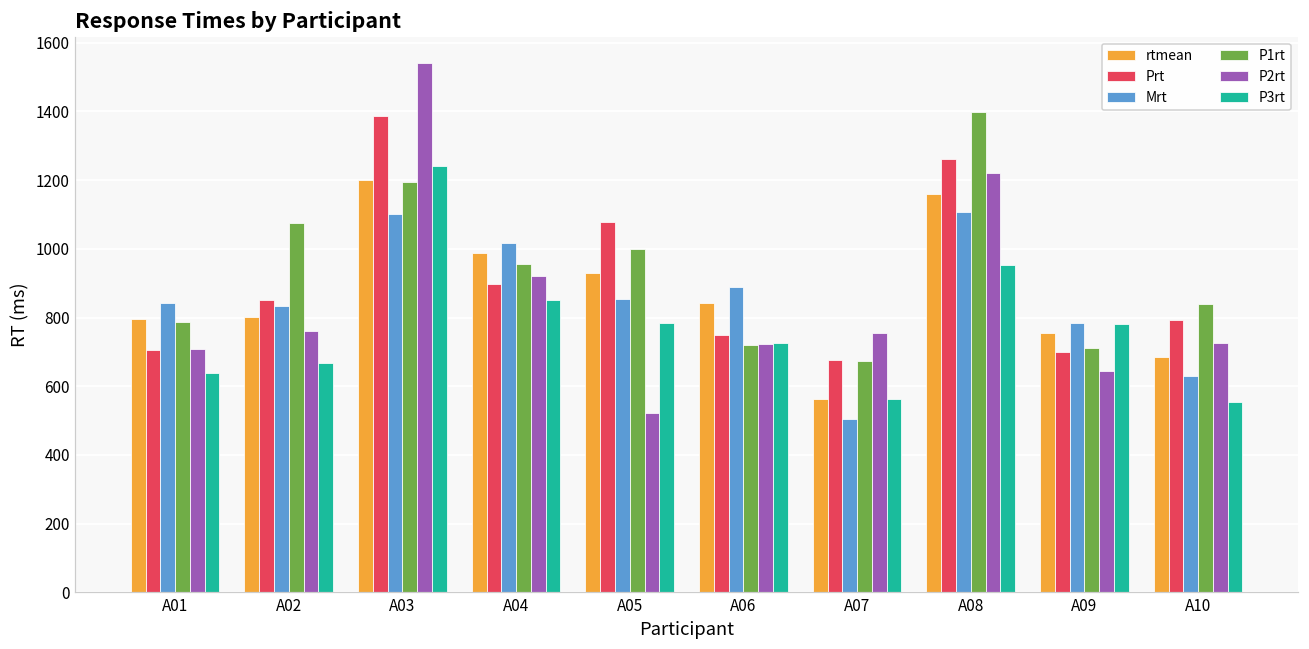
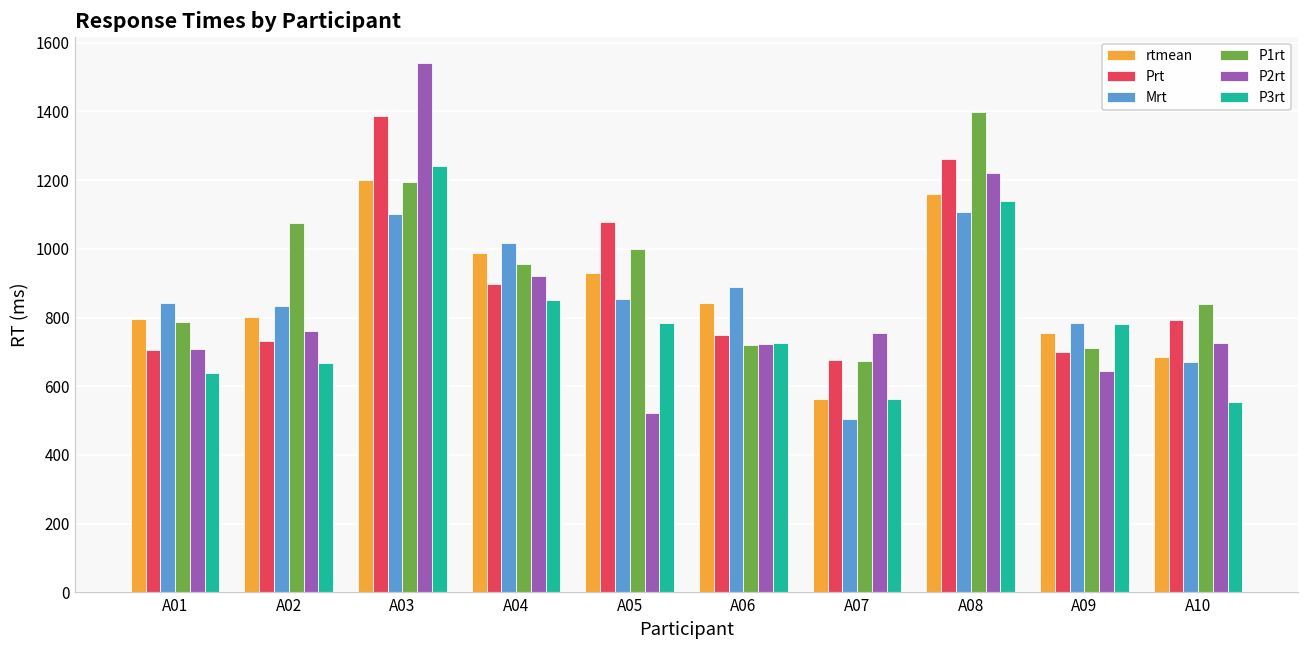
Prt, A02: 850 -> 730
P3rt, A08: 950 -> 1140
Mrt, A10: 630 -> 670
